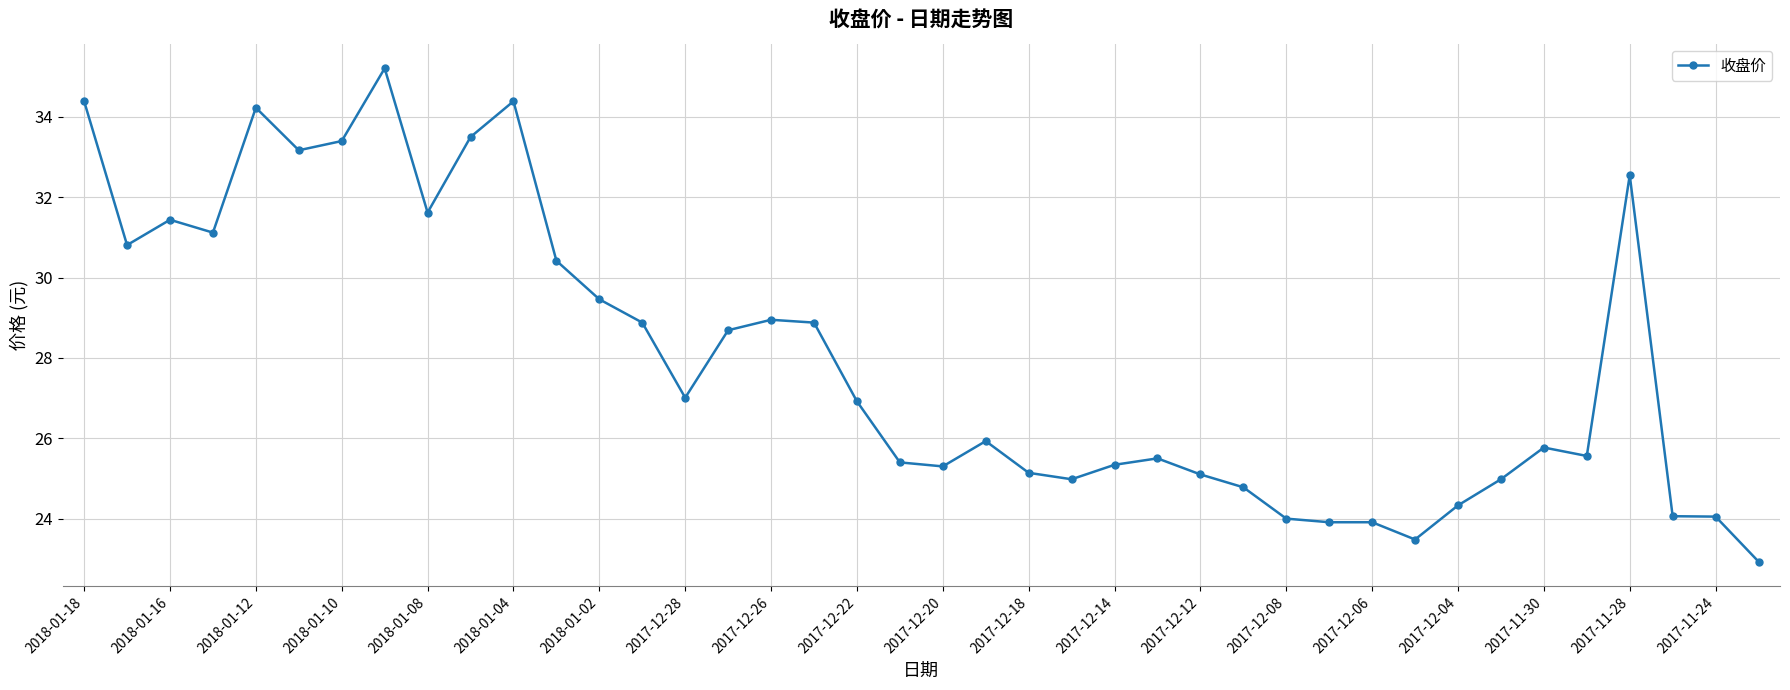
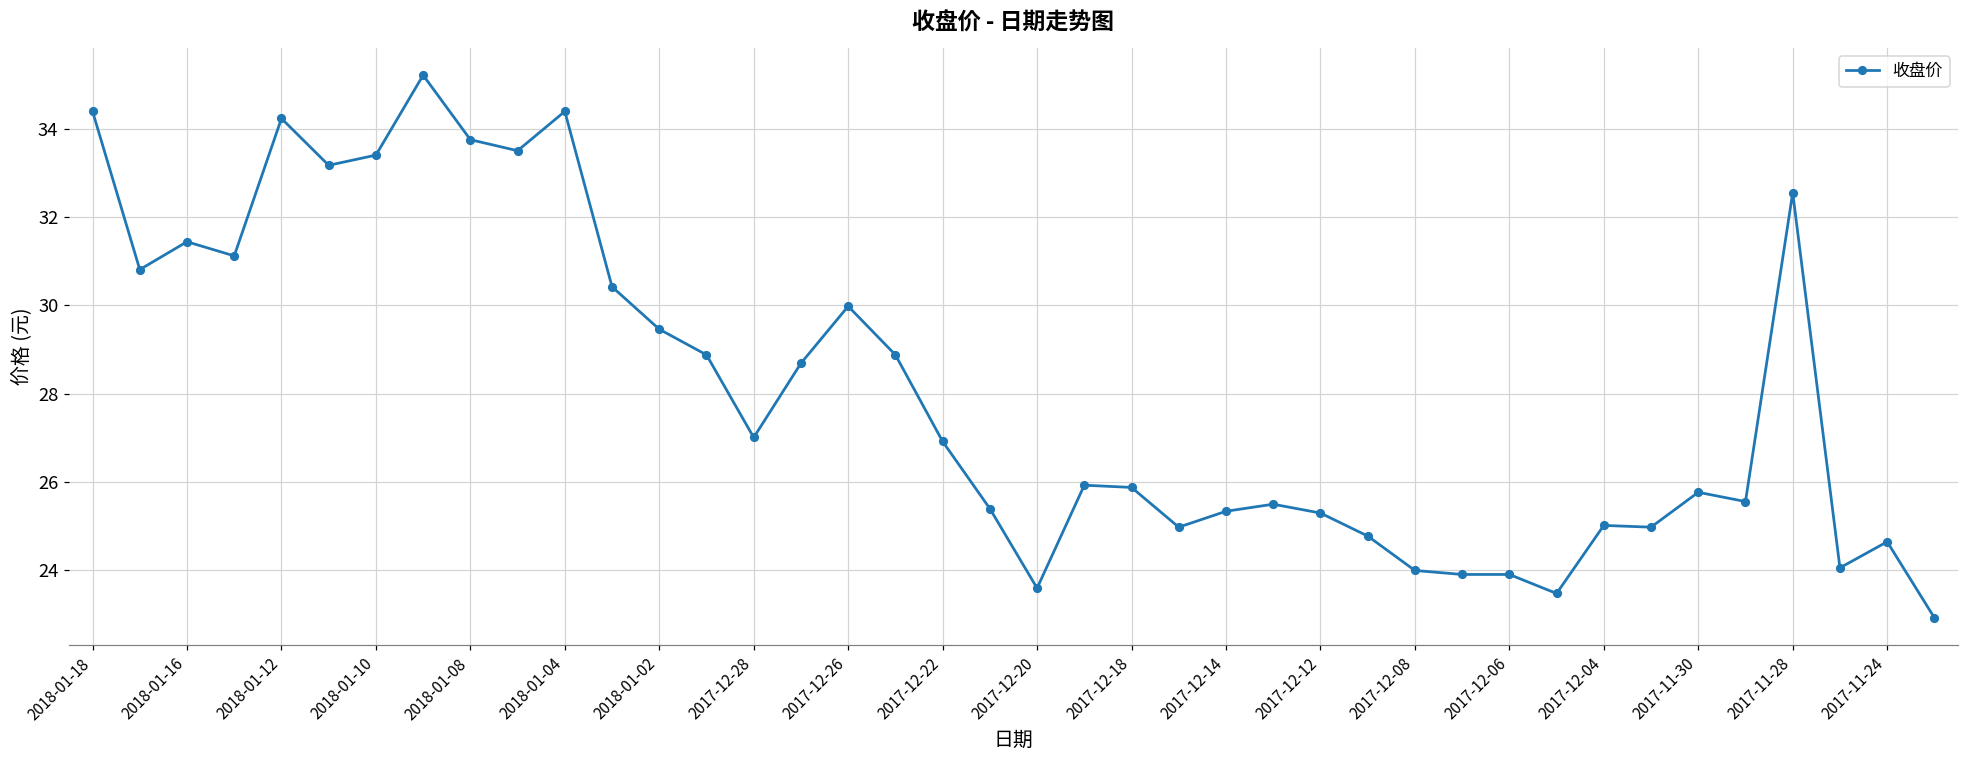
2018-01-08: 31.6 -> 33.8
2017-12-26: 29.0 -> 30.0
2017-12-20: 25.3 -> 23.6
2017-12-18: 25.1 -> 25.9
2017-12-12: 25.1 -> 25.3
2017-12-04: 24.3 -> 25.0
2017-11-24: 24.1 -> 24.7
